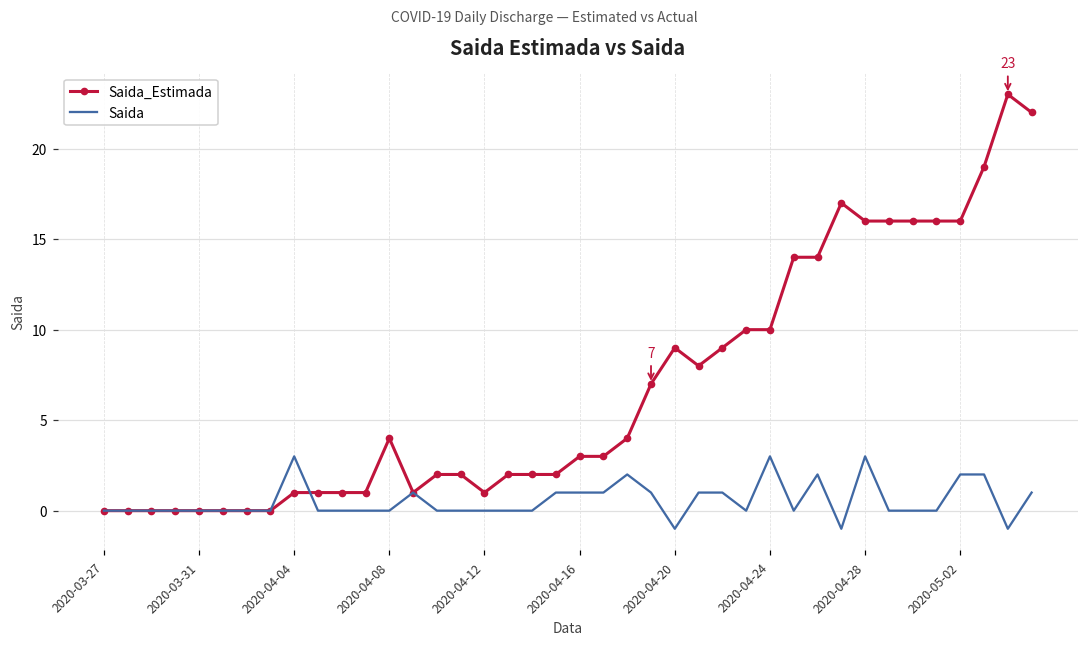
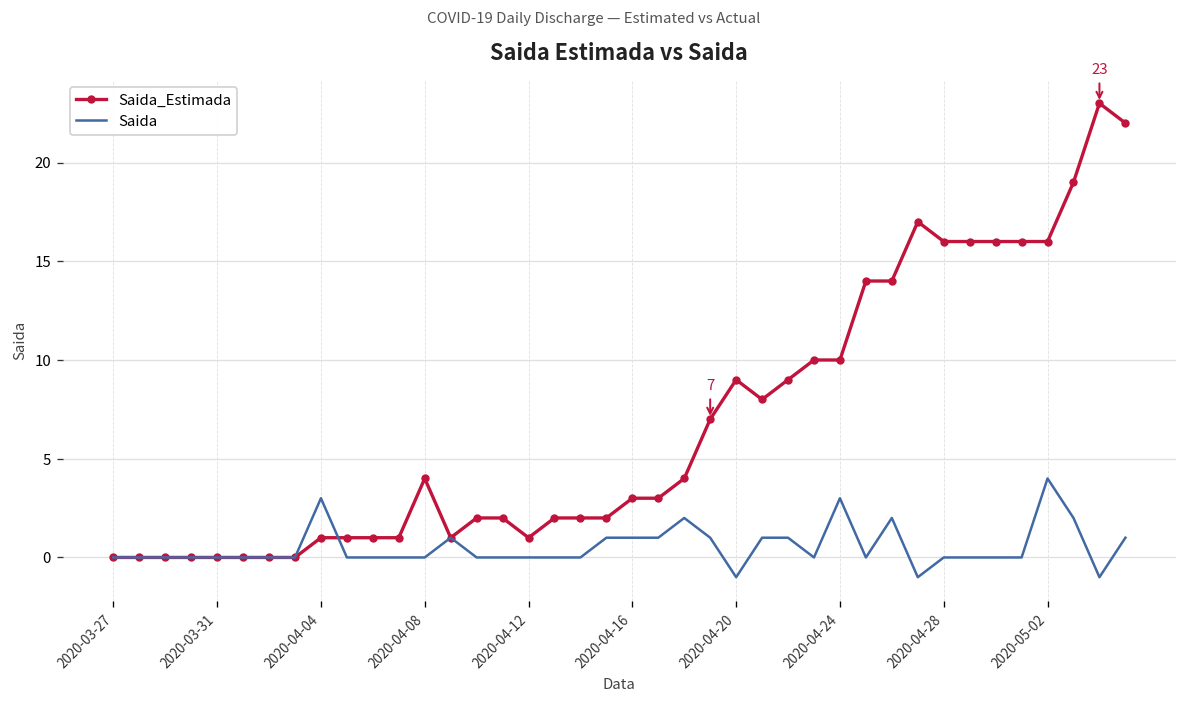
Saida, 2020-04-28: 3 -> 0
Saida, 2020-05-02: 2 -> 4
